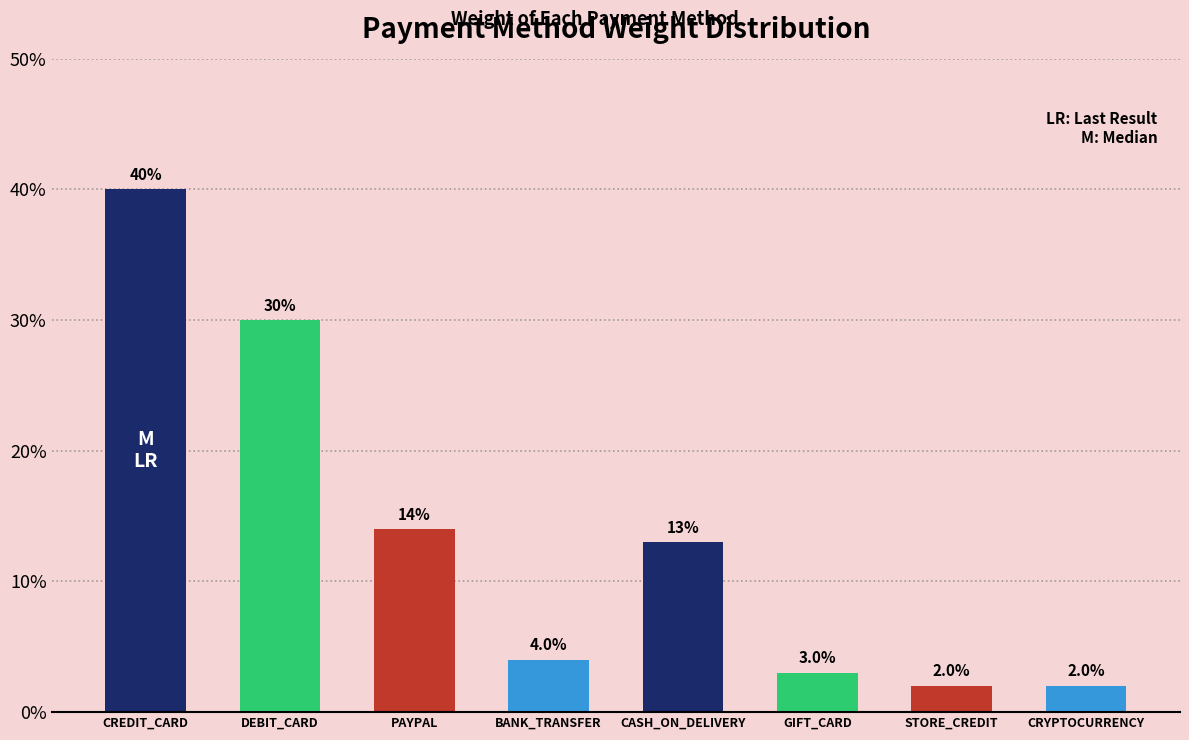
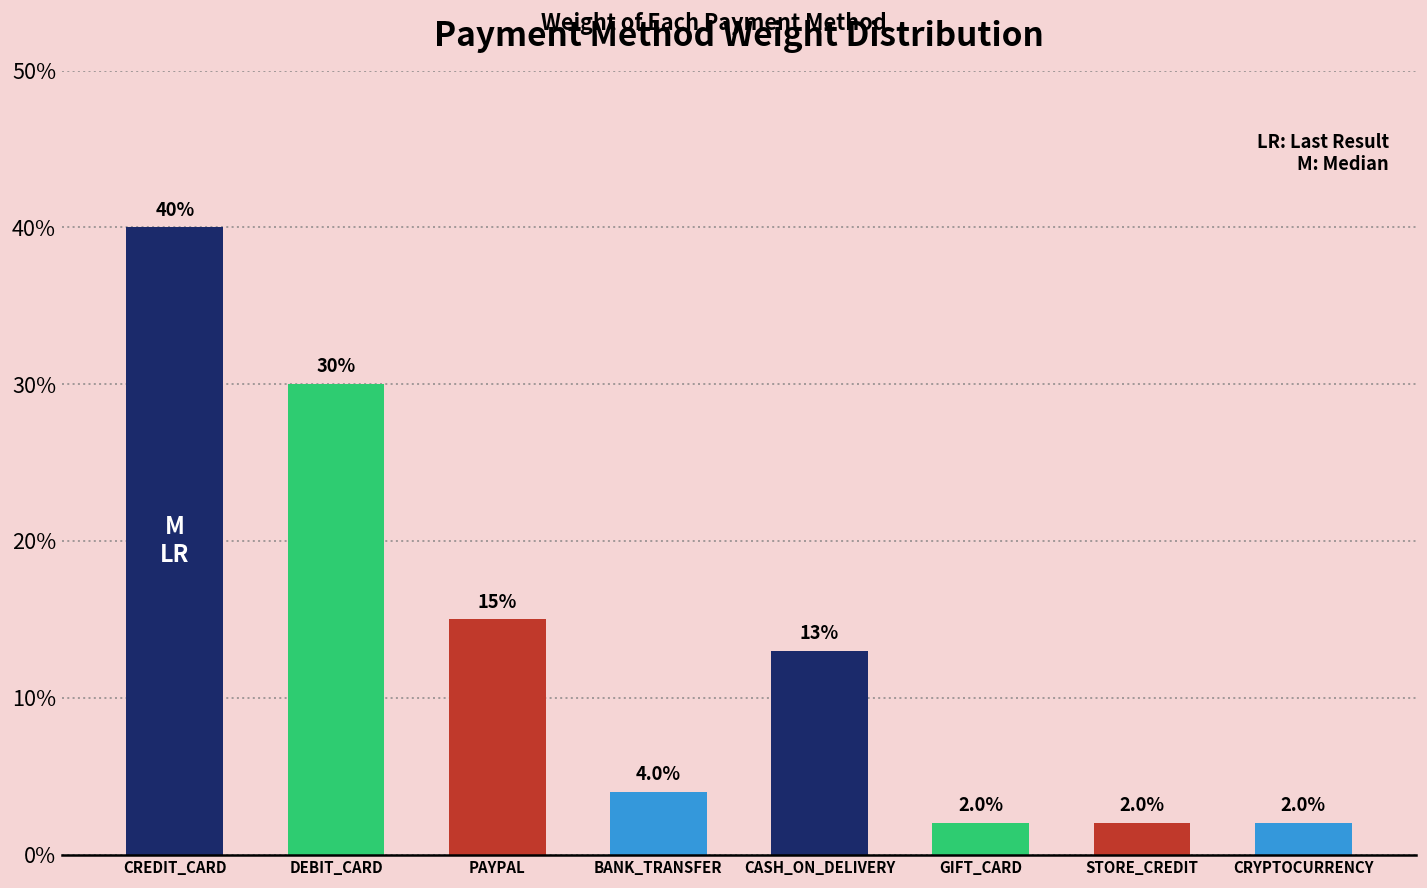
PAYPAL: 14% -> 15%
GIFT_CARD: 3.0% -> 2.0%
